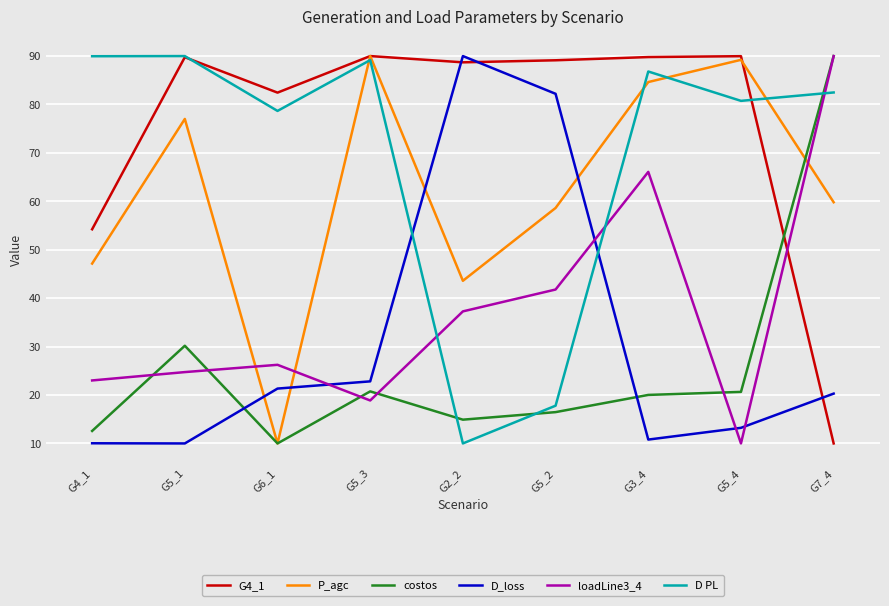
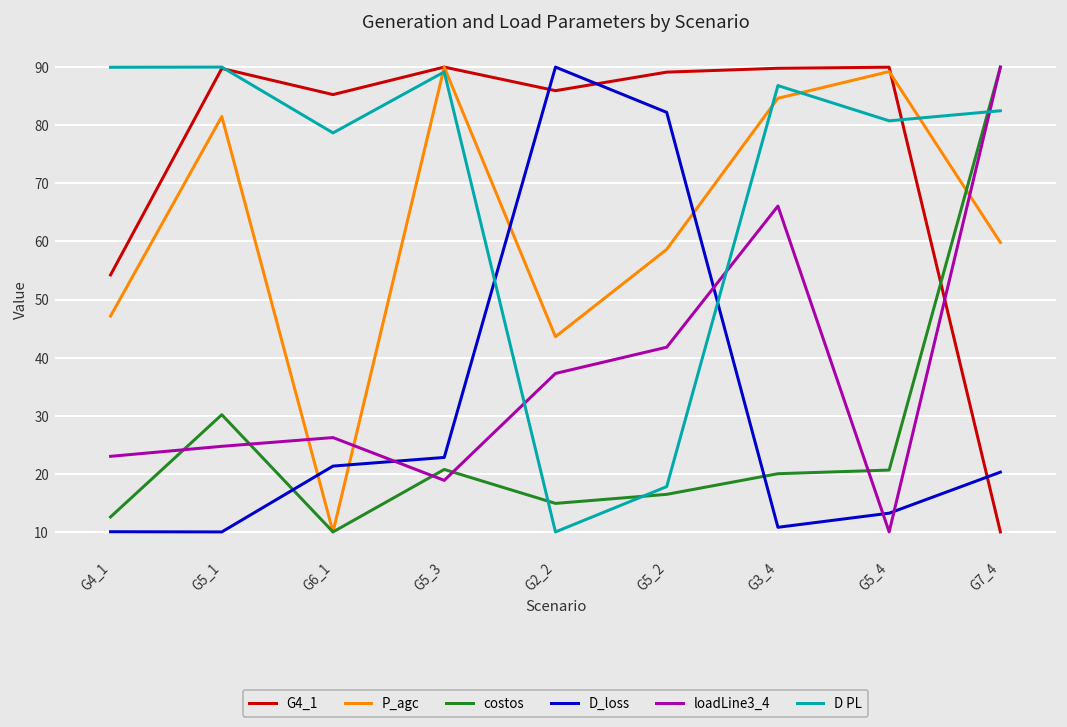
P_agc, G5_1: 77 -> 81
G4_1, G6_1: 82 -> 85
G4_1, G2_2: 89 -> 86
